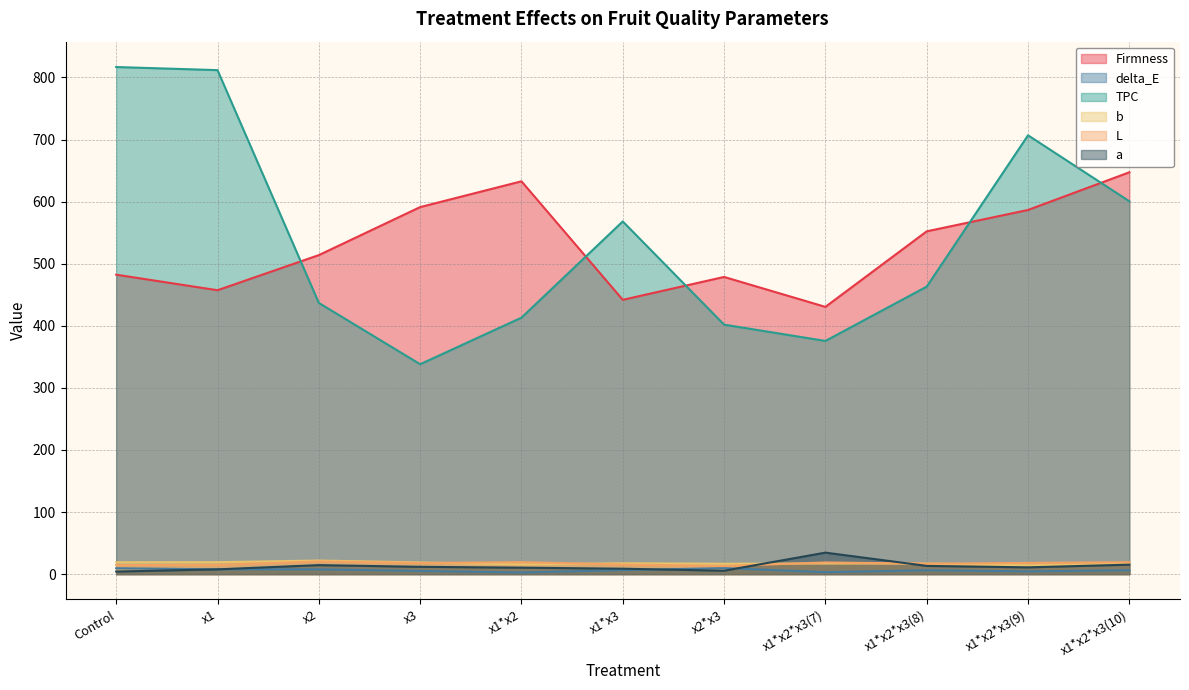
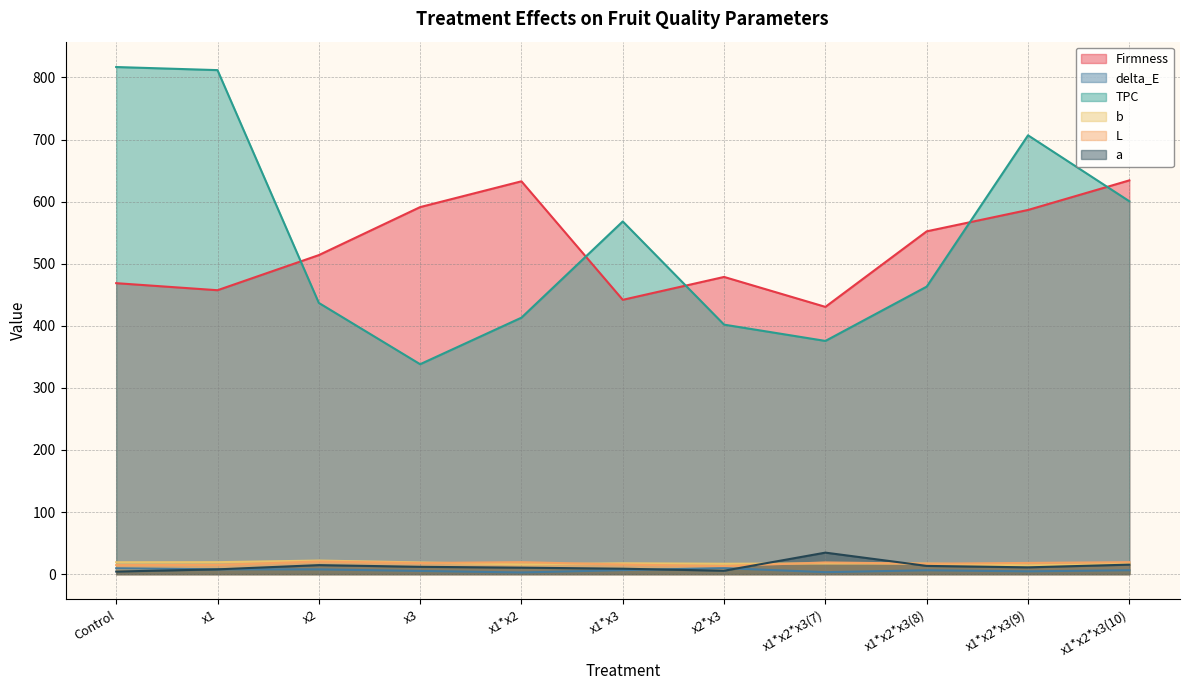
Firmness, Control: 480 -> 470
Firmness, x1*x2*x3(10): 650 -> 630
